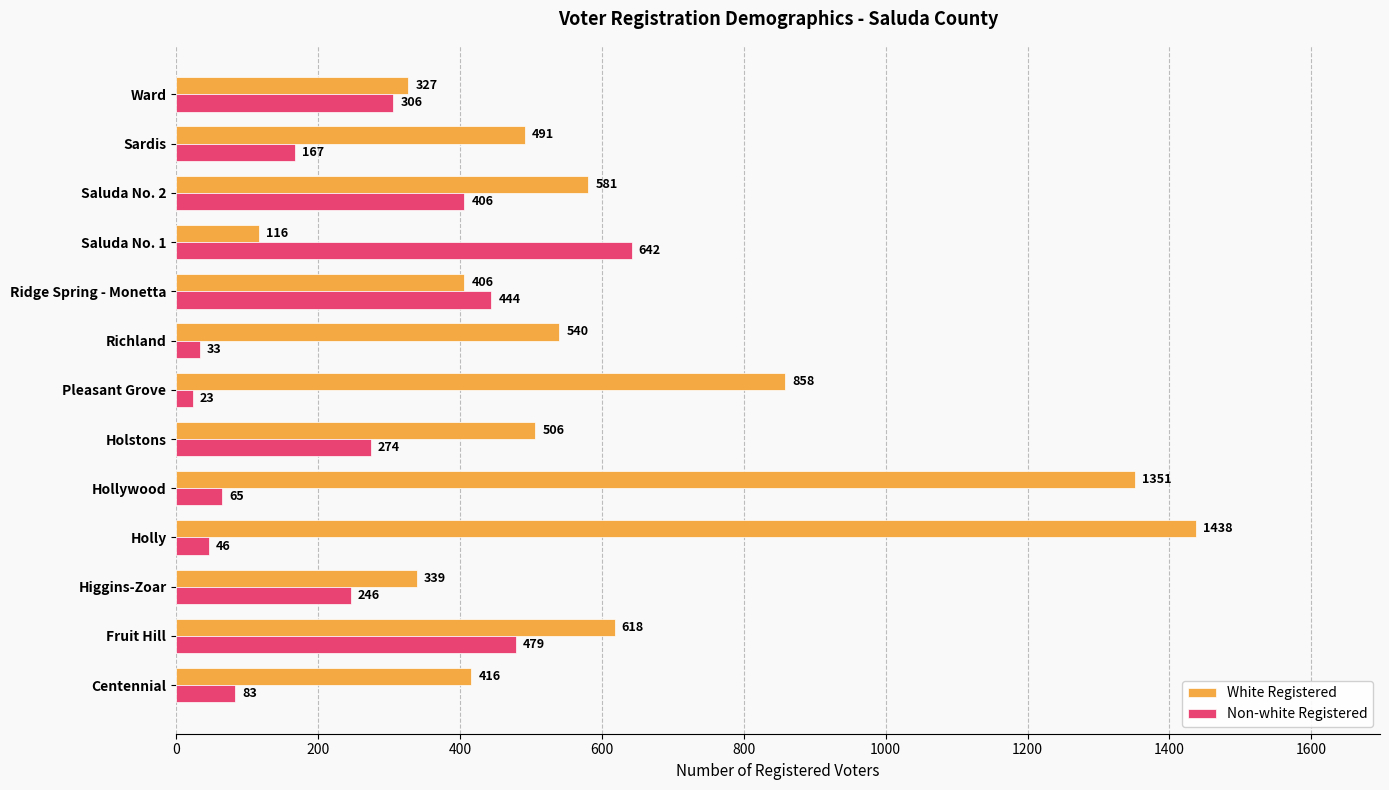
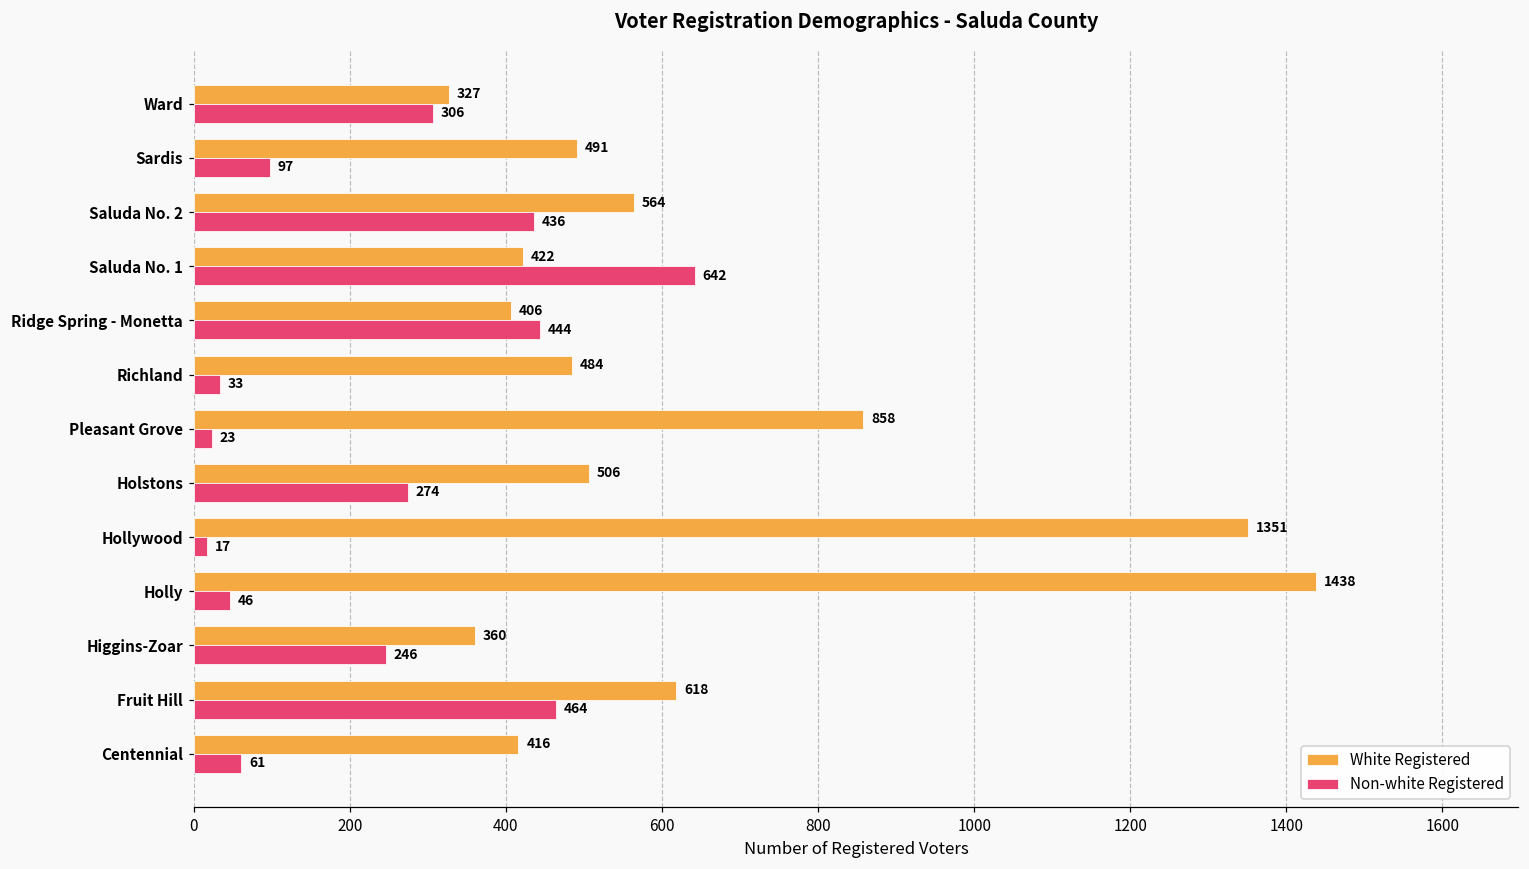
Non-white Registered, Sardis: 167 -> 97
White Registered, Saluda No. 2: 581 -> 564
Non-white Registered, Saluda No. 2: 406 -> 436
White Registered, Saluda No. 1: 116 -> 422
White Registered, Richland: 540 -> 484
Non-white Registered, Hollywood: 65 -> 17
White Registered, Higgins-Zoar: 339 -> 360
Non-white Registered, Fruit Hill: 479 -> 464
Non-white Registered, Centennial: 83 -> 61
